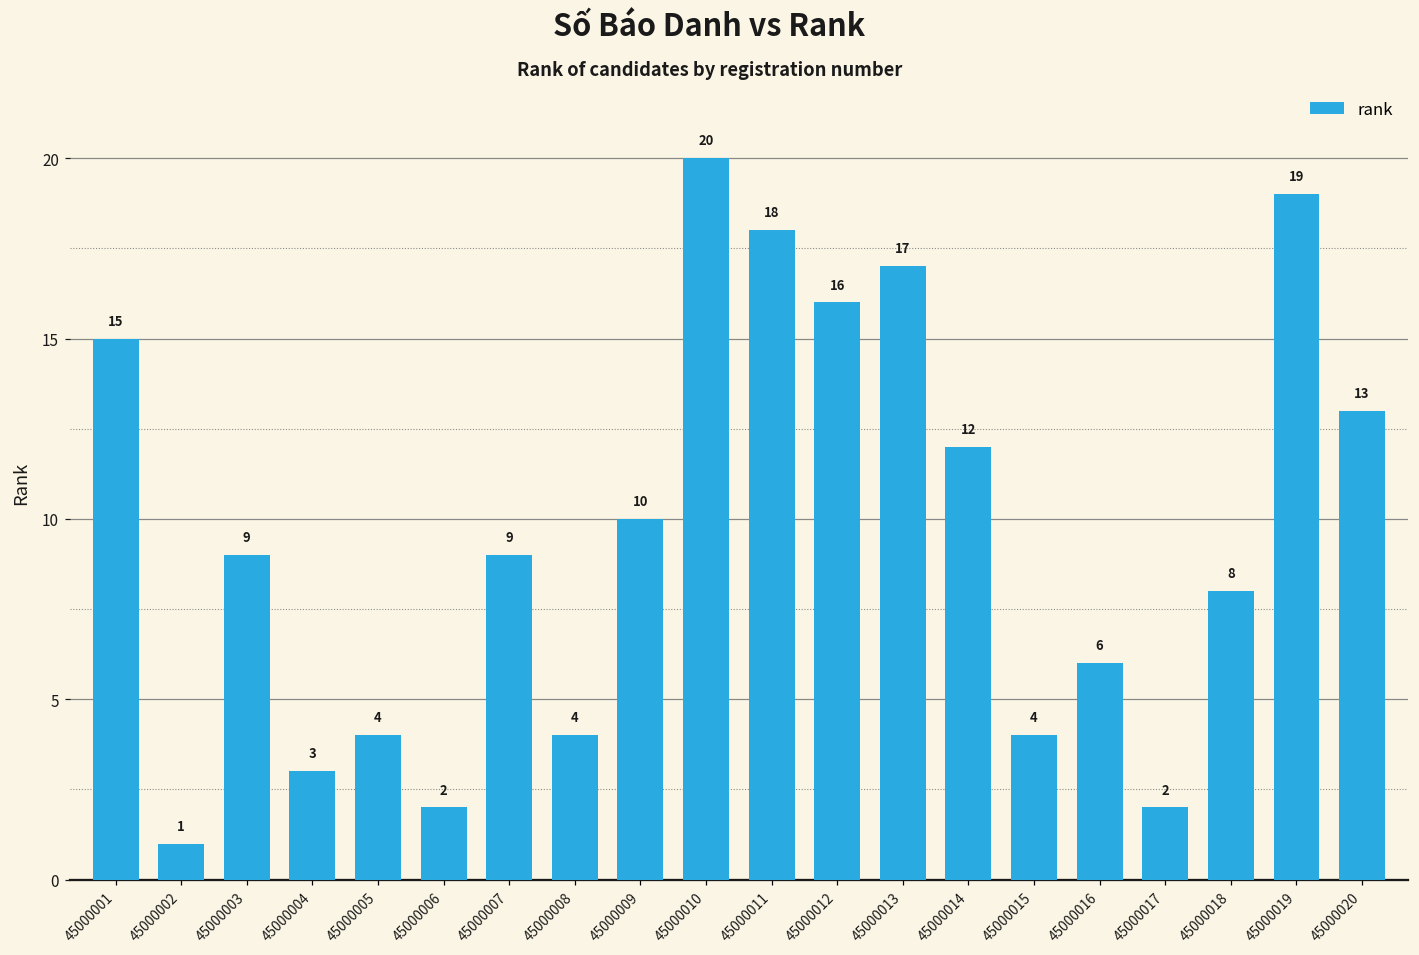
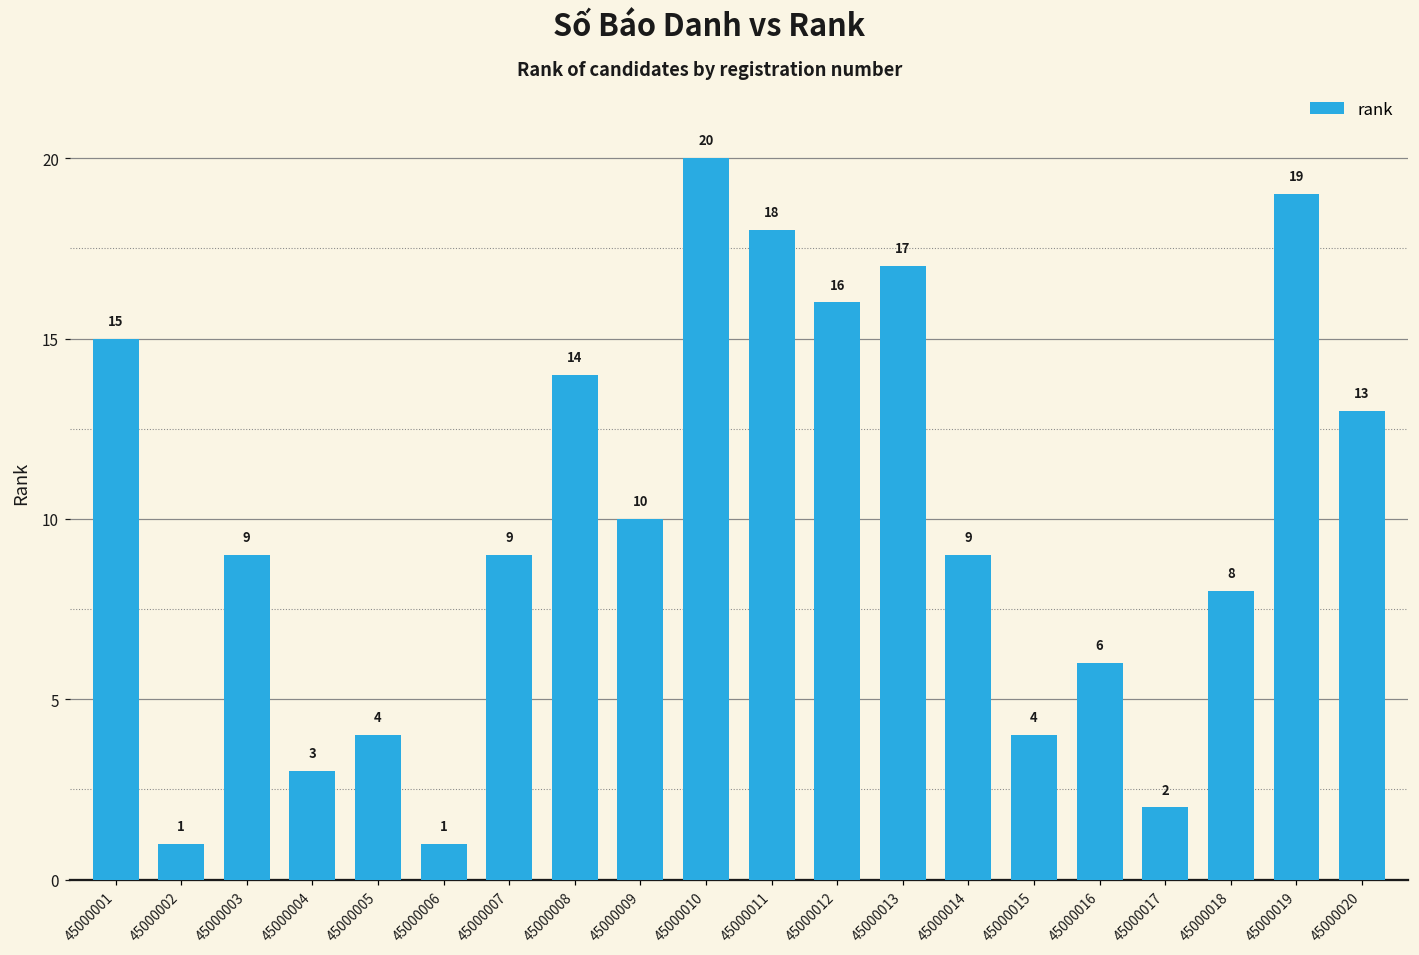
45000006: 2 -> 1
45000008: 4 -> 14
45000014: 12 -> 9
